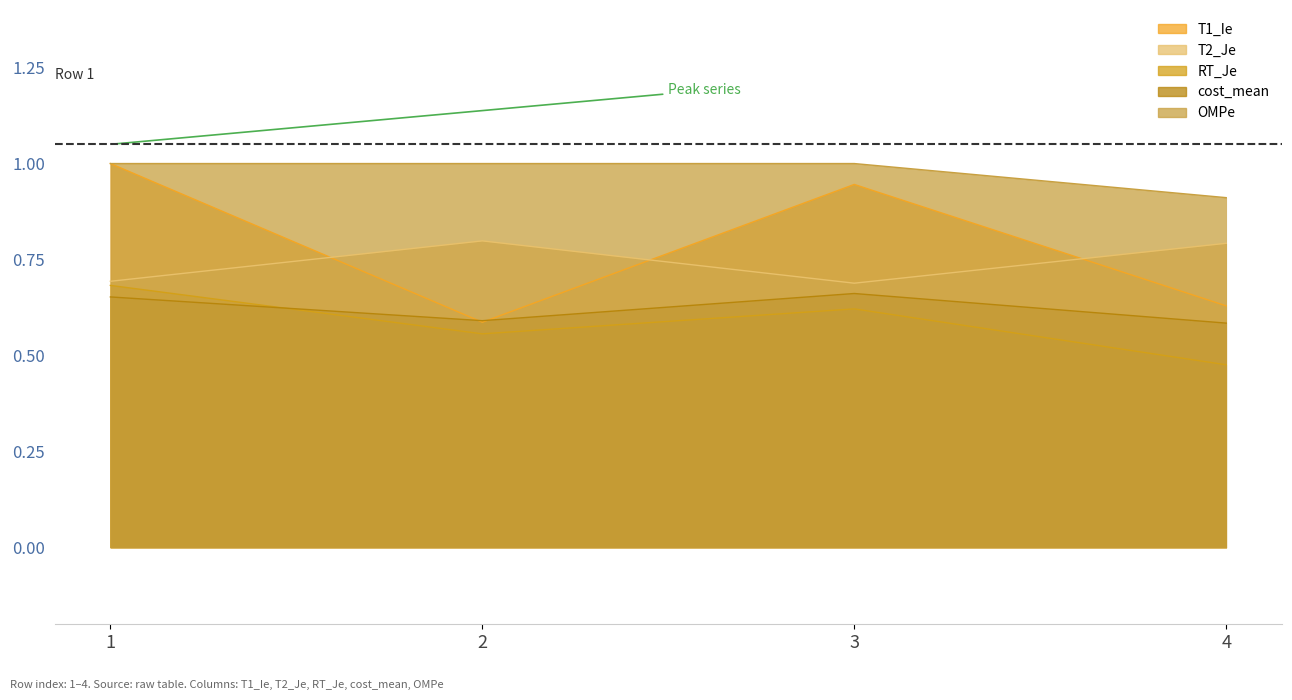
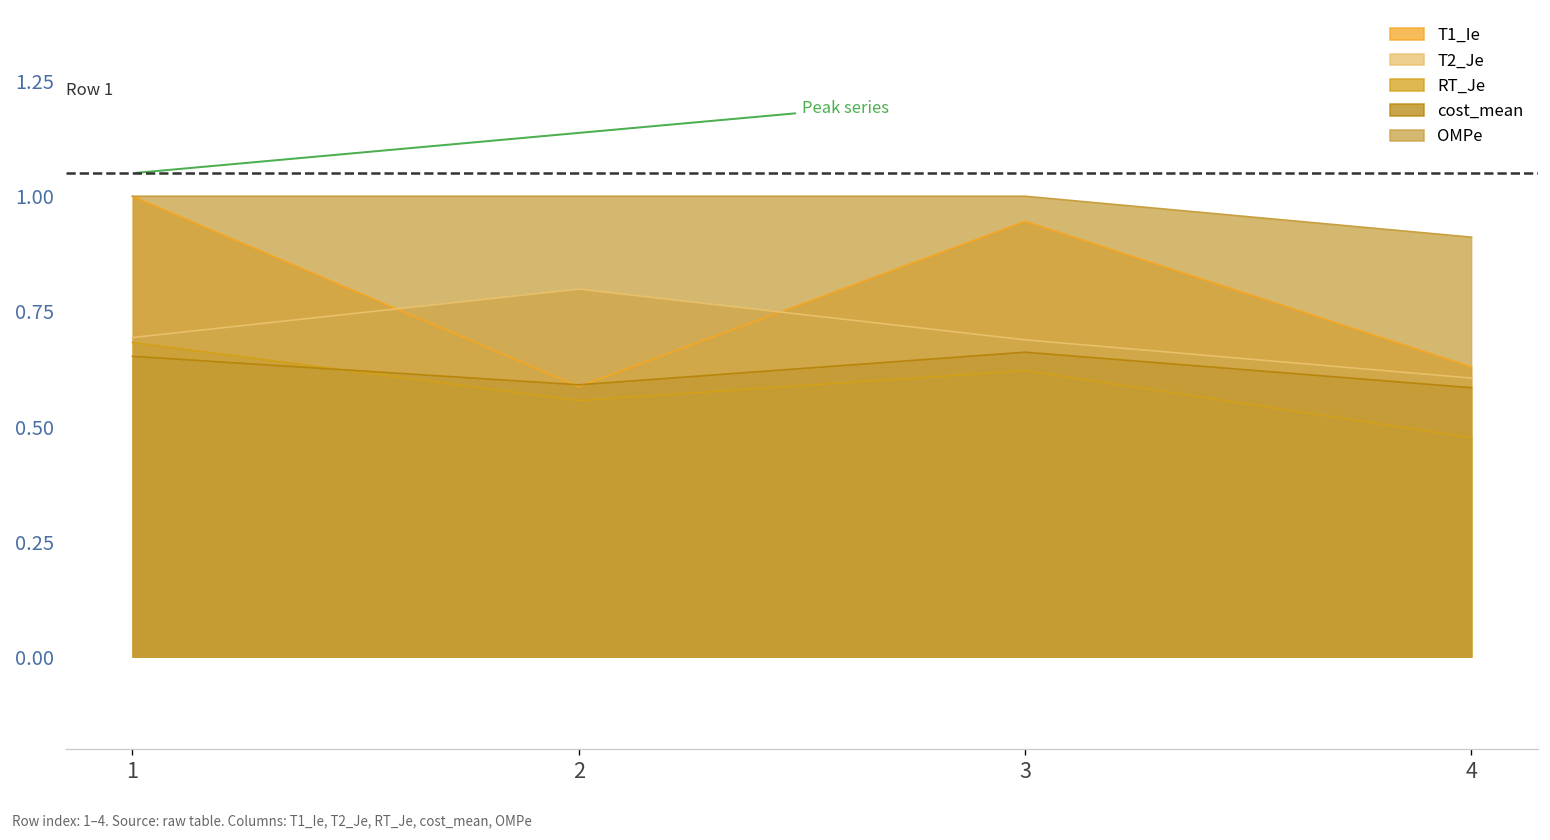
T2_Je, 4: 0.79 -> 0.61
